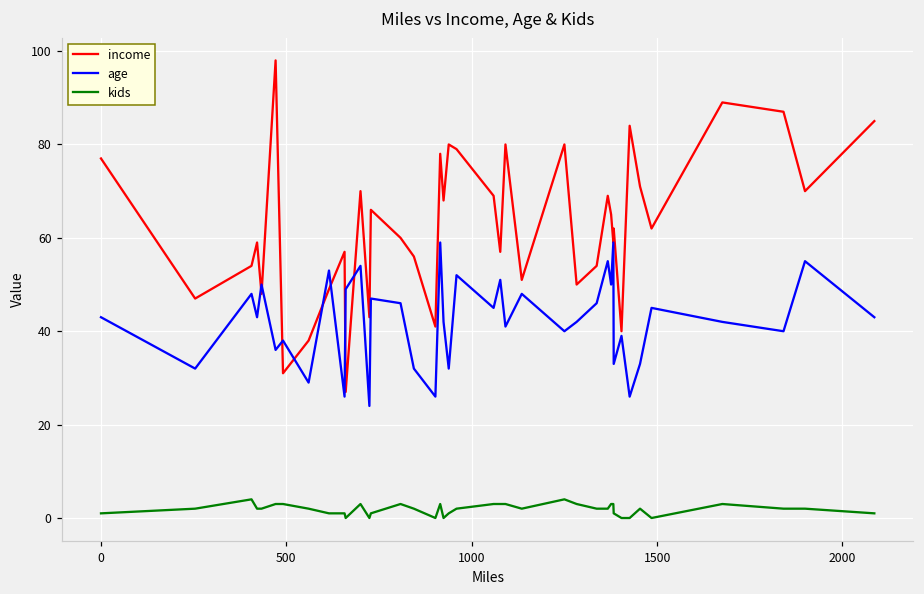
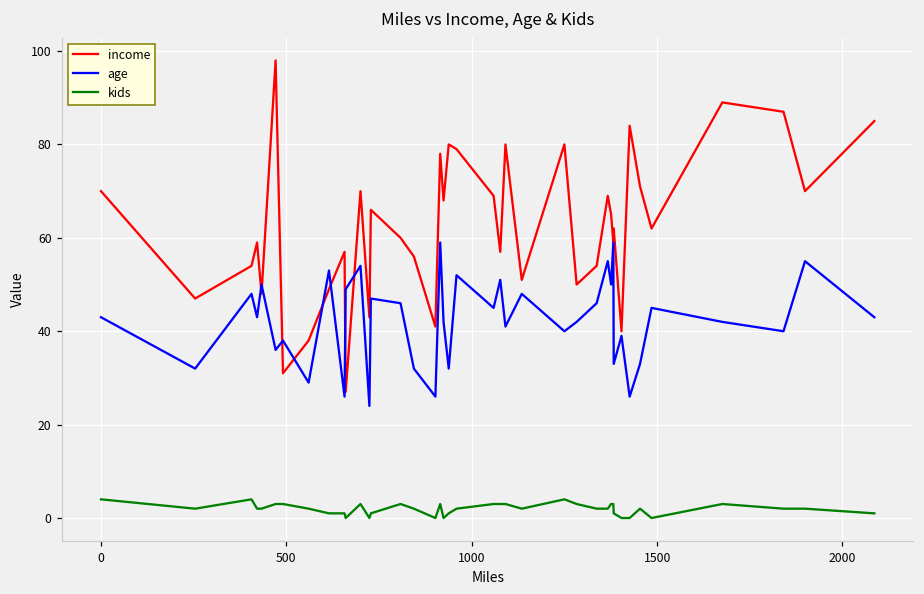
income, 0: 77 -> 70
kids, 0: 1 -> 4
